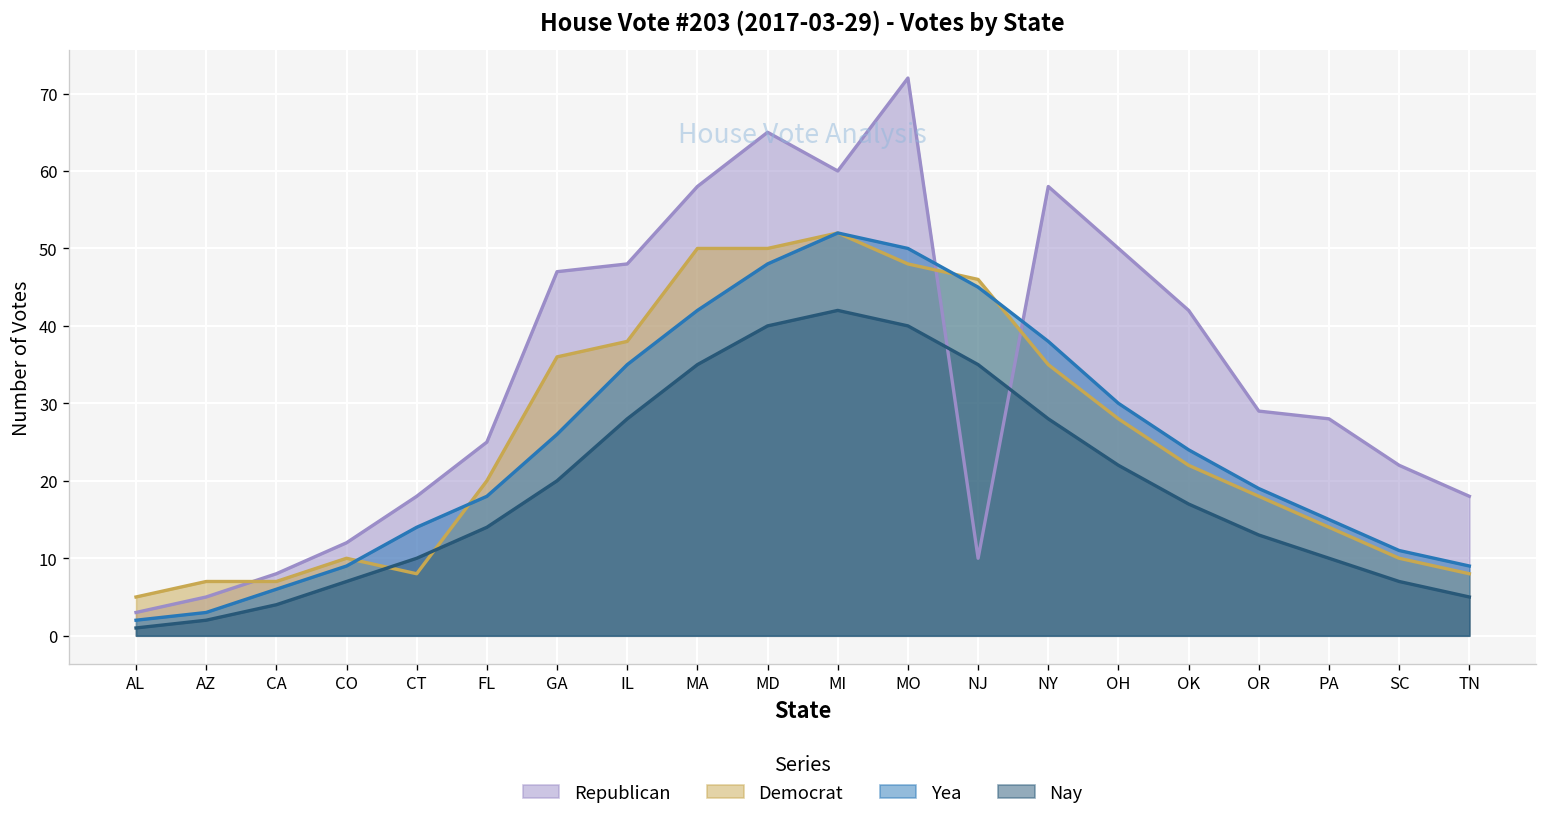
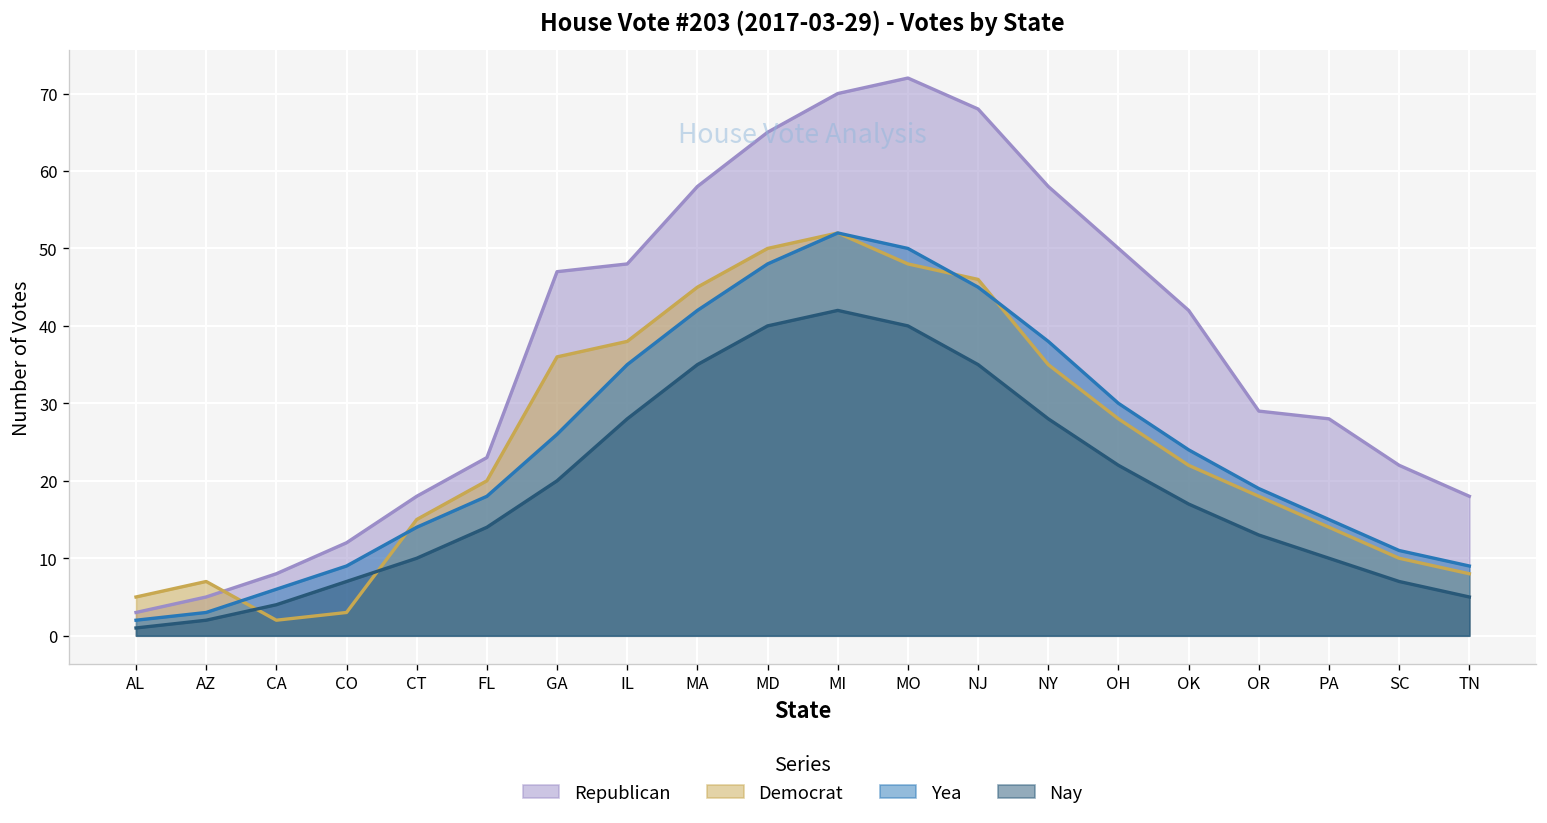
Democrat, CA: 7 -> 2
Democrat, CO: 10 -> 3
Democrat, CT: 8 -> 15
Republican, FL: 25 -> 23
Democrat, MA: 50 -> 45
Republican, MI: 60 -> 70
Republican, NJ: 10 -> 68
